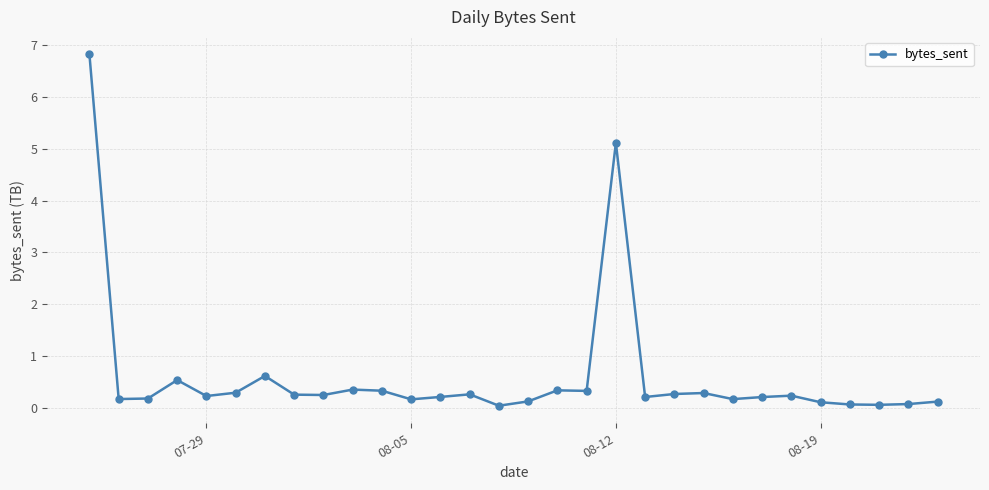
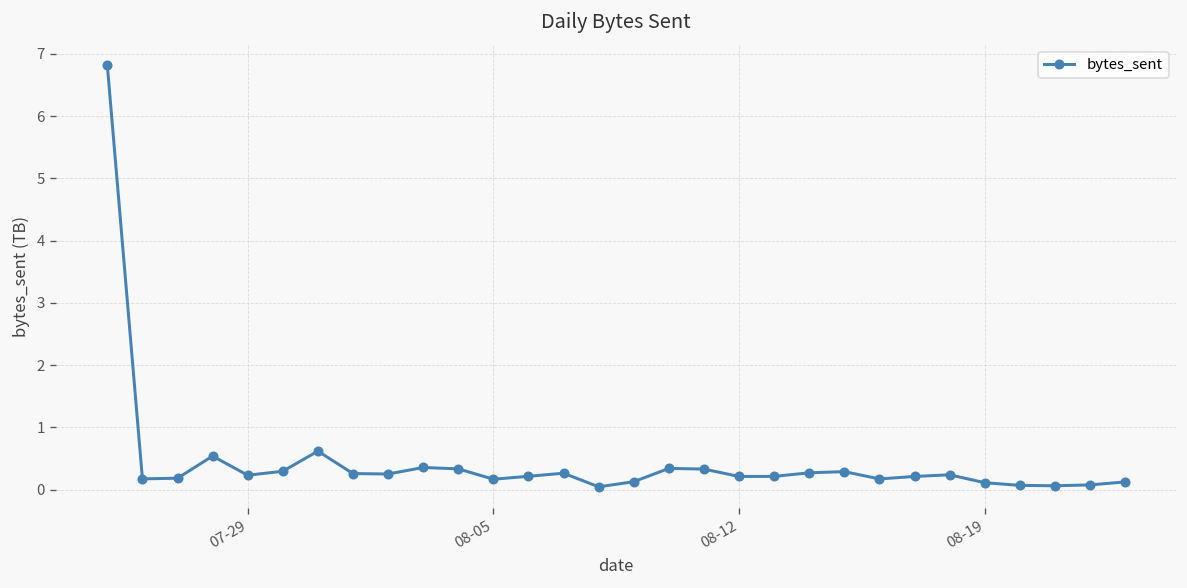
08-12: 5.1 -> 0.2
